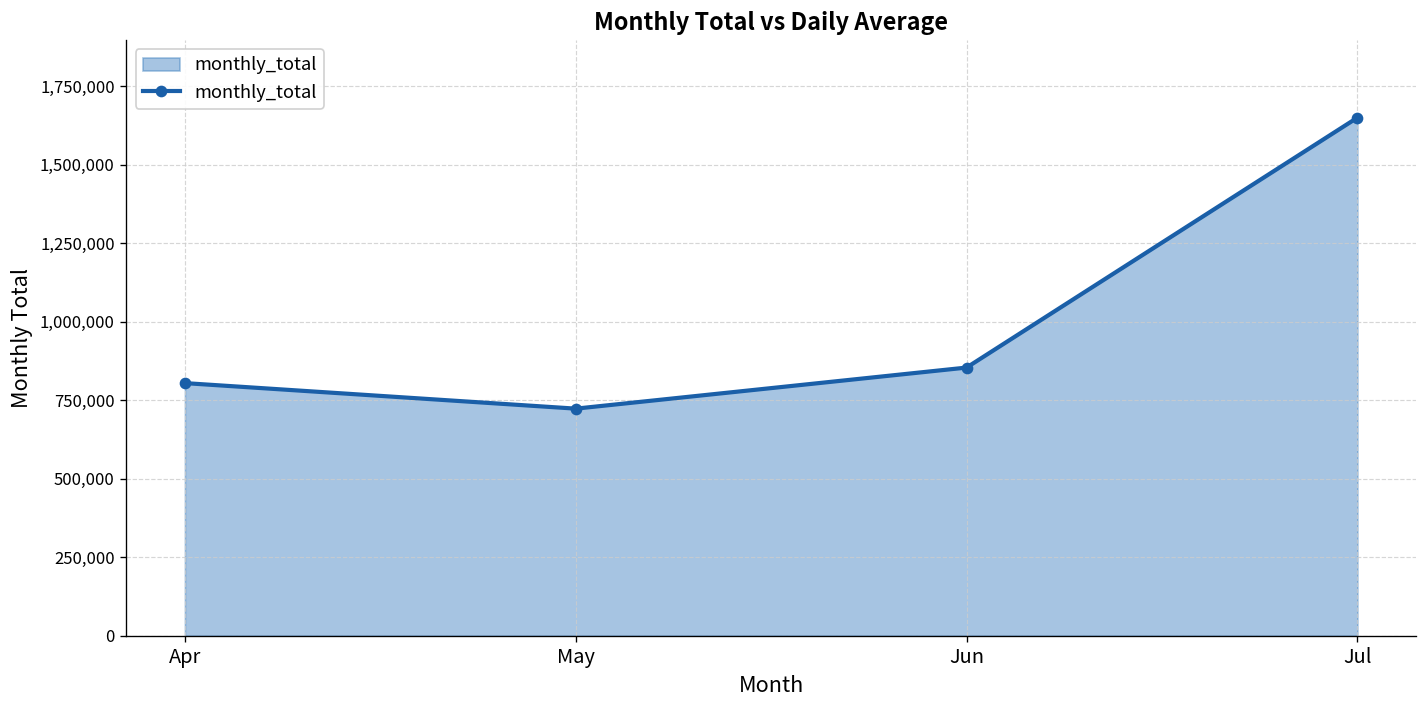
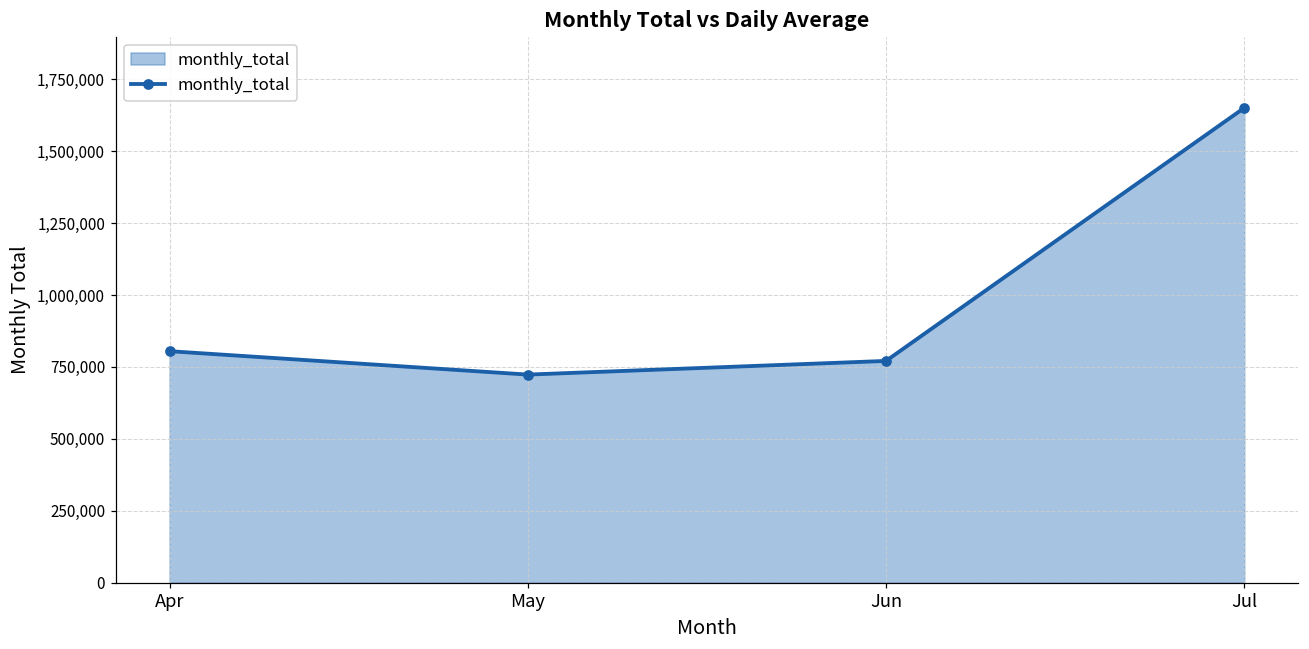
Jun: 850,000 -> 770,000
